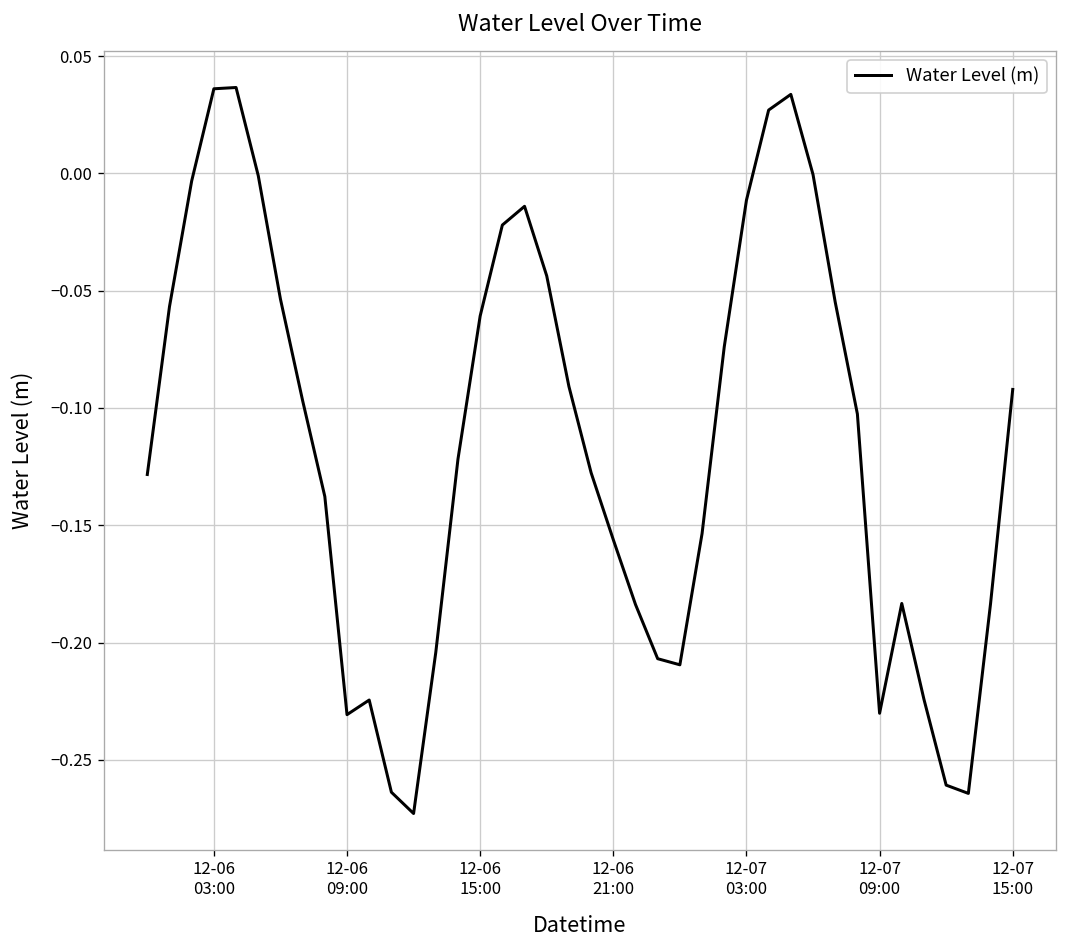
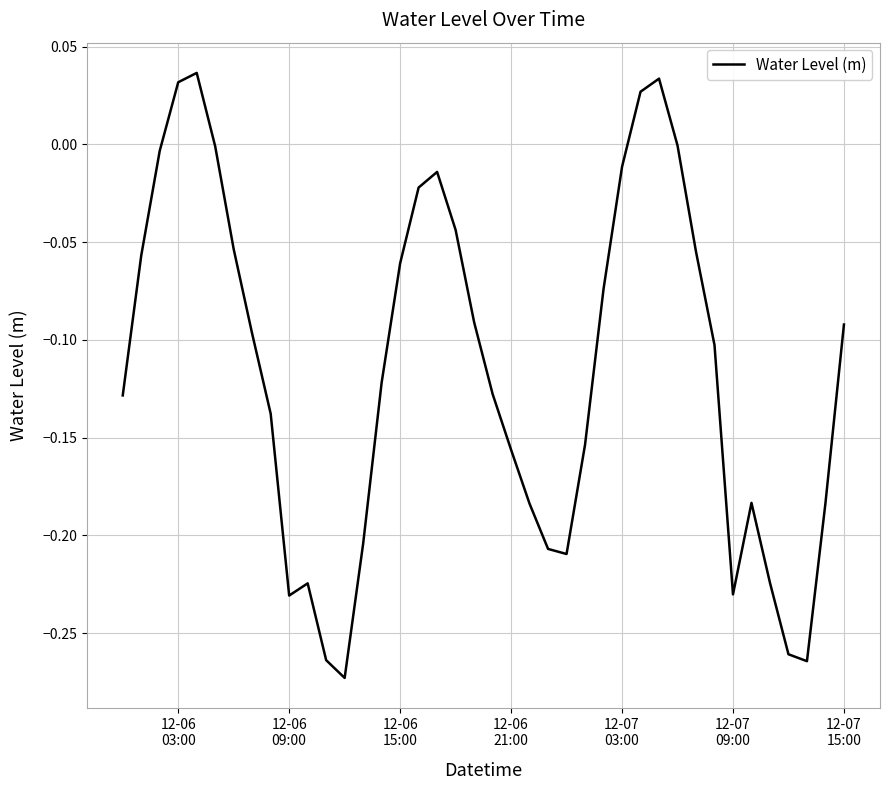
12-06 03:00: 0.036 -> 0.032
